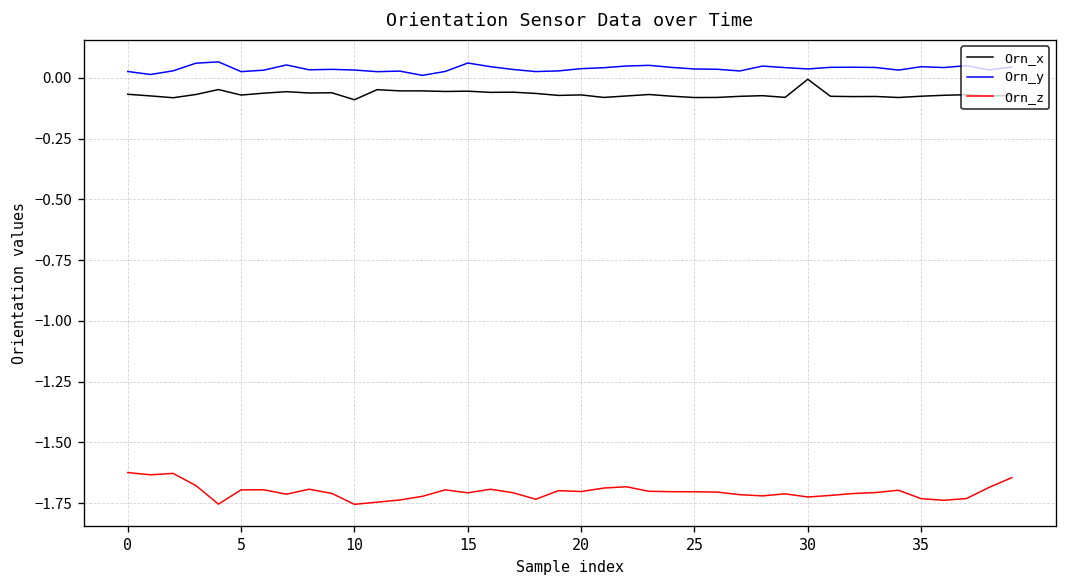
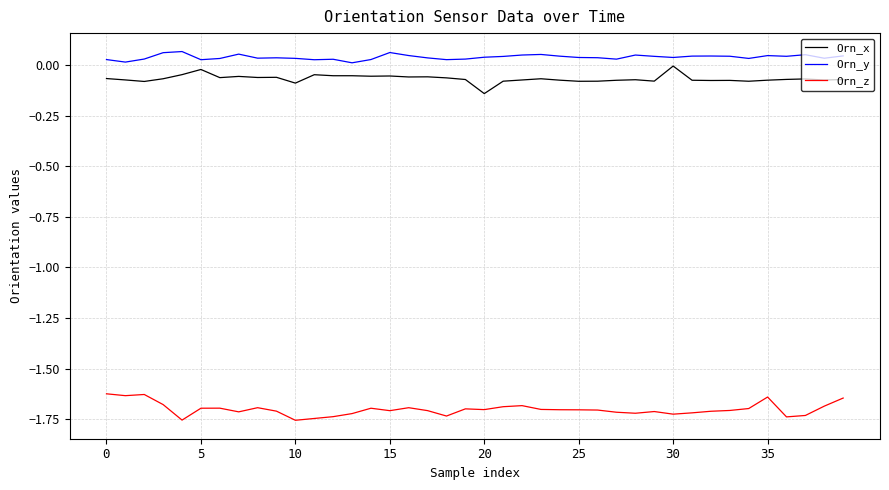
Orn_x, 5: -0.07 -> -0.02
Orn_x, 20: -0.07 -> -0.14
Orn_z, 35: -1.73 -> -1.64
